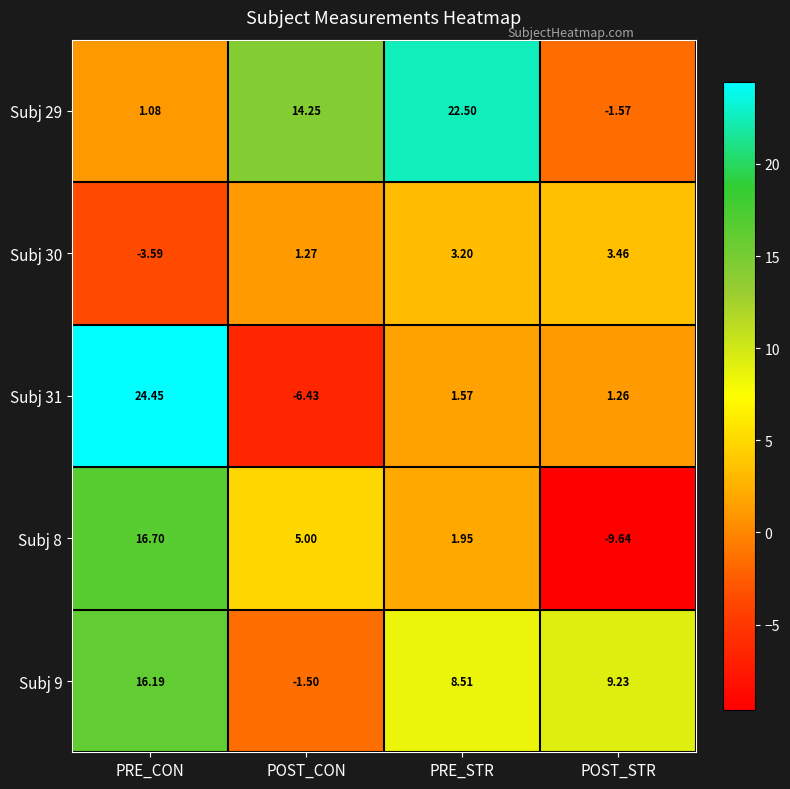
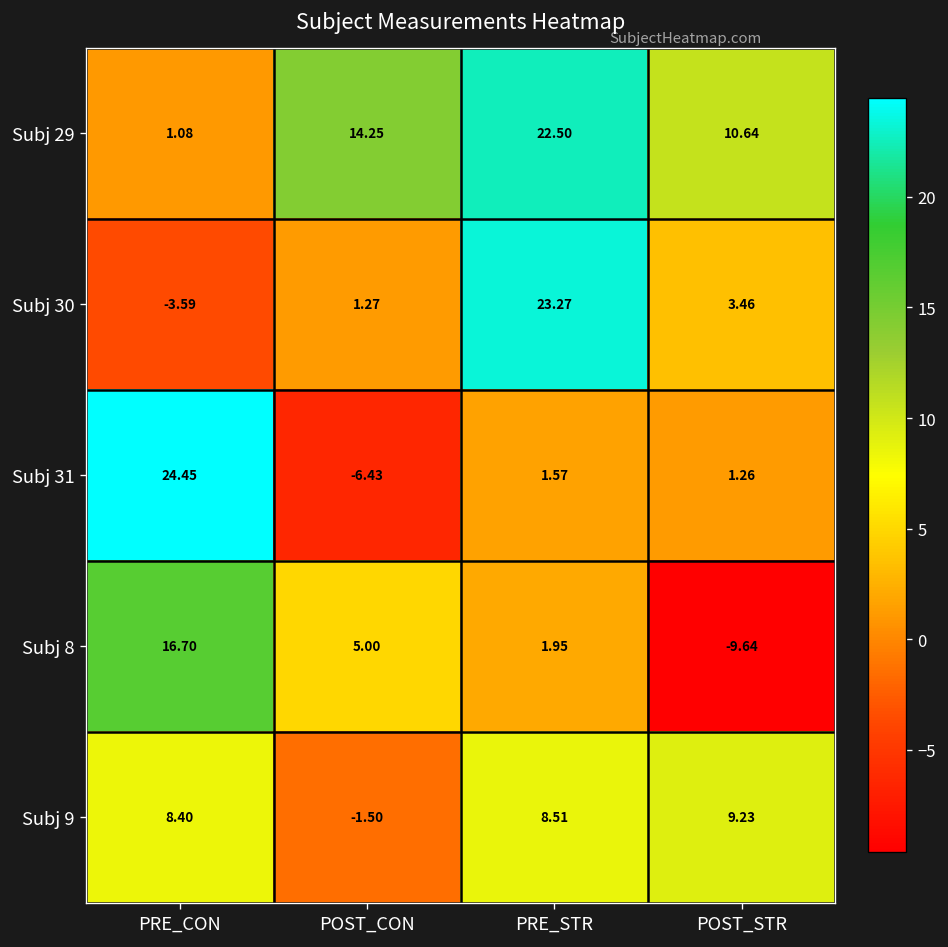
Subj 29, POST_STR: -1.57 -> 10.64
Subj 30, PRE_STR: 3.20 -> 23.27
Subj 9, PRE_CON: 16.19 -> 8.40
